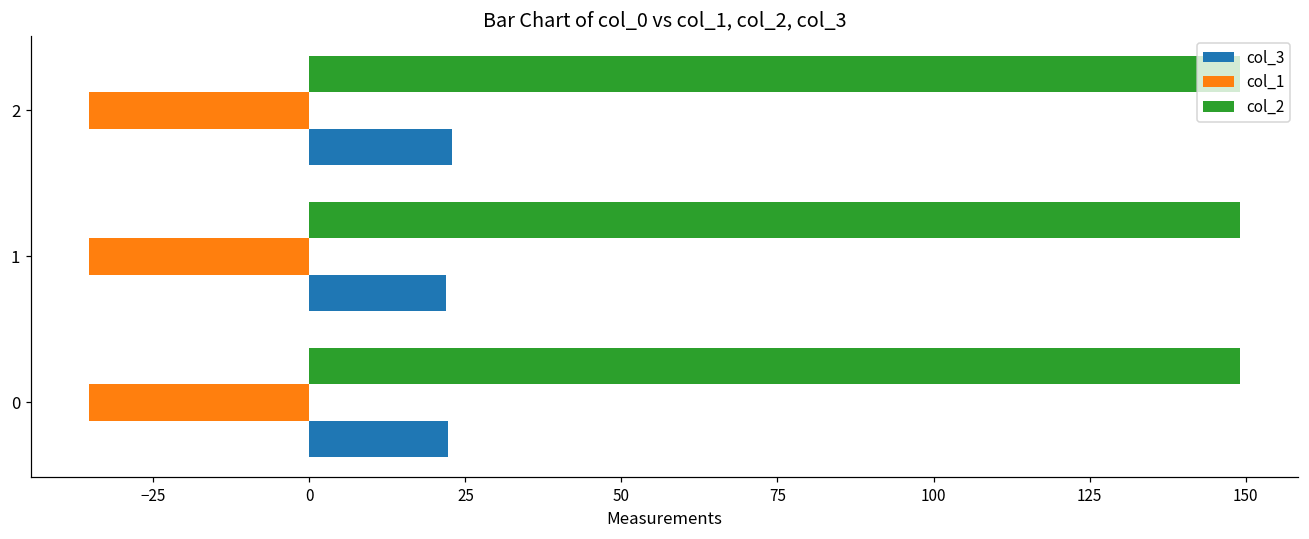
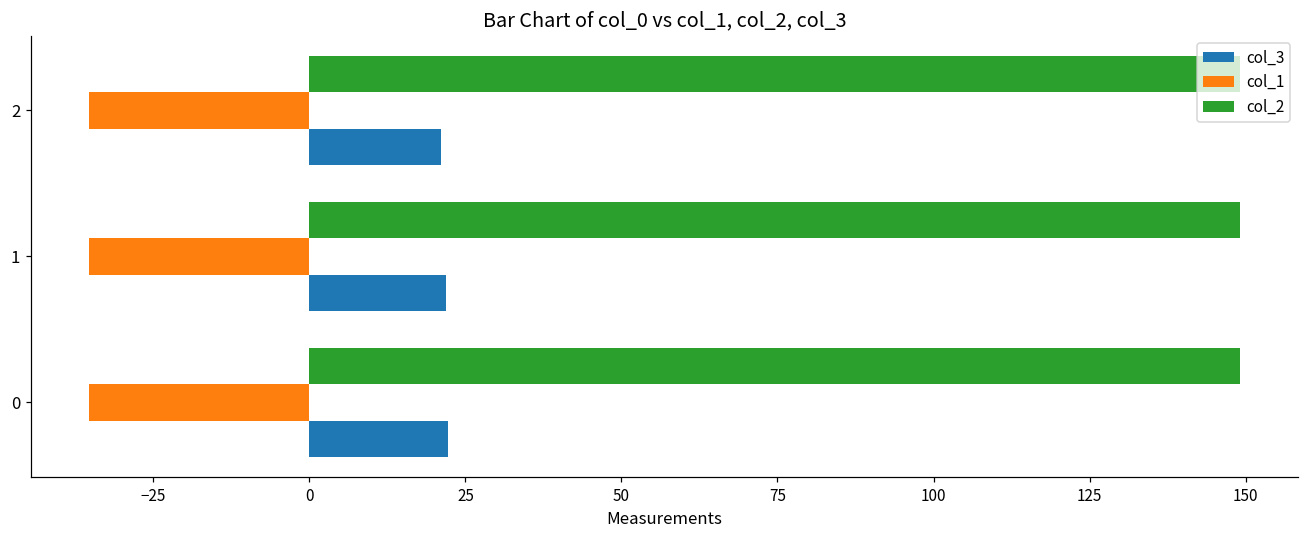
col_3, 2: 23 -> 21
